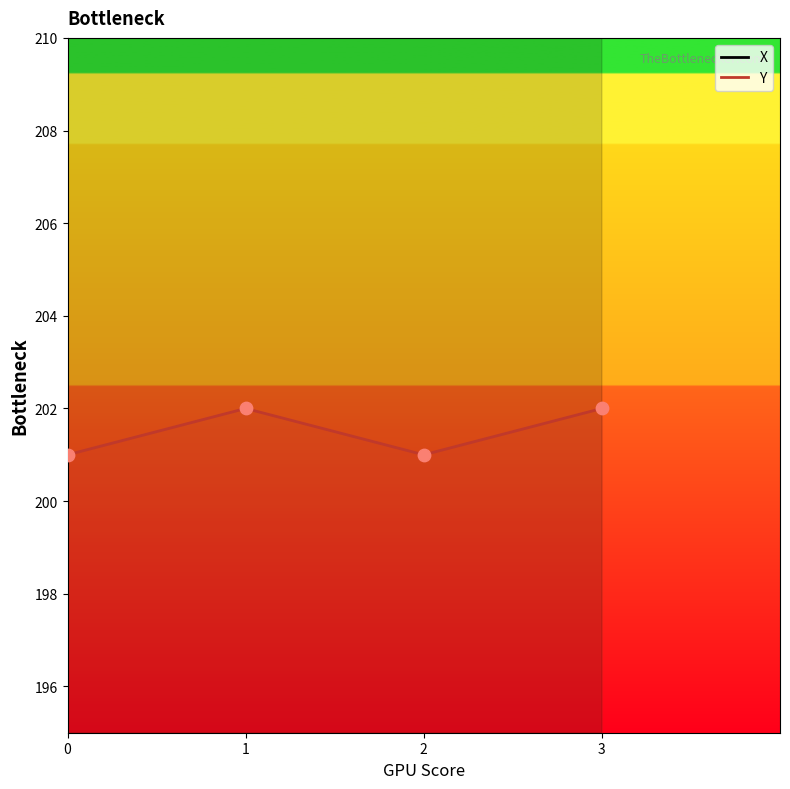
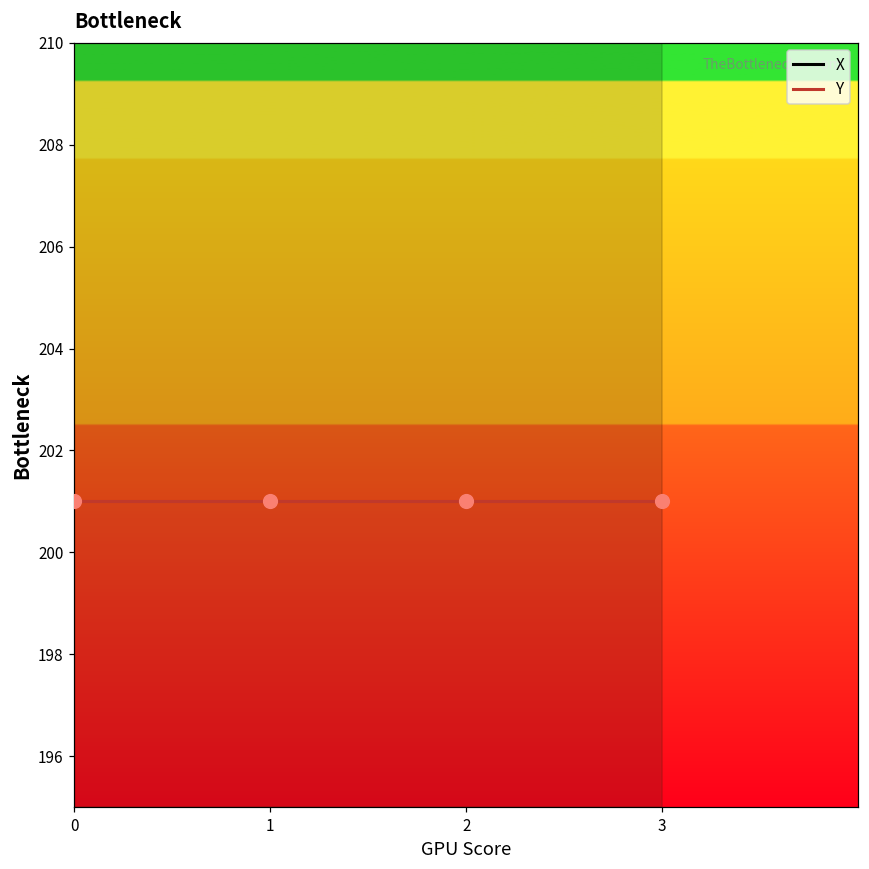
Y, 1: 202 -> 201
Y, 3: 202 -> 201
